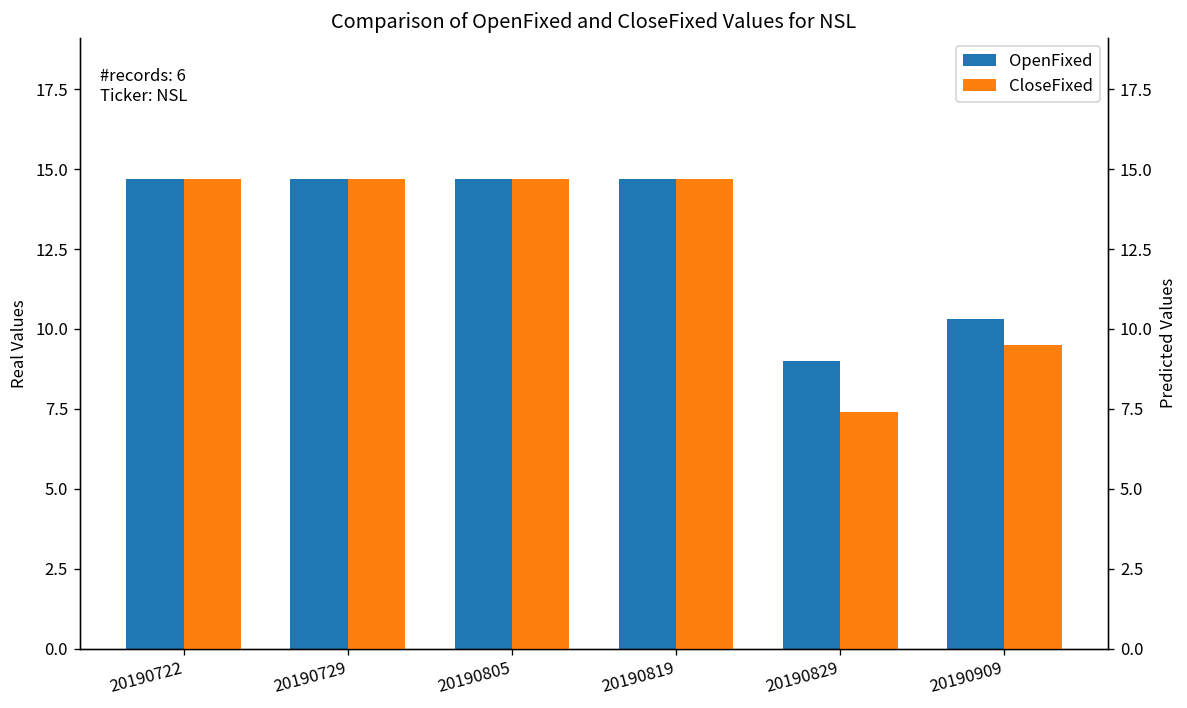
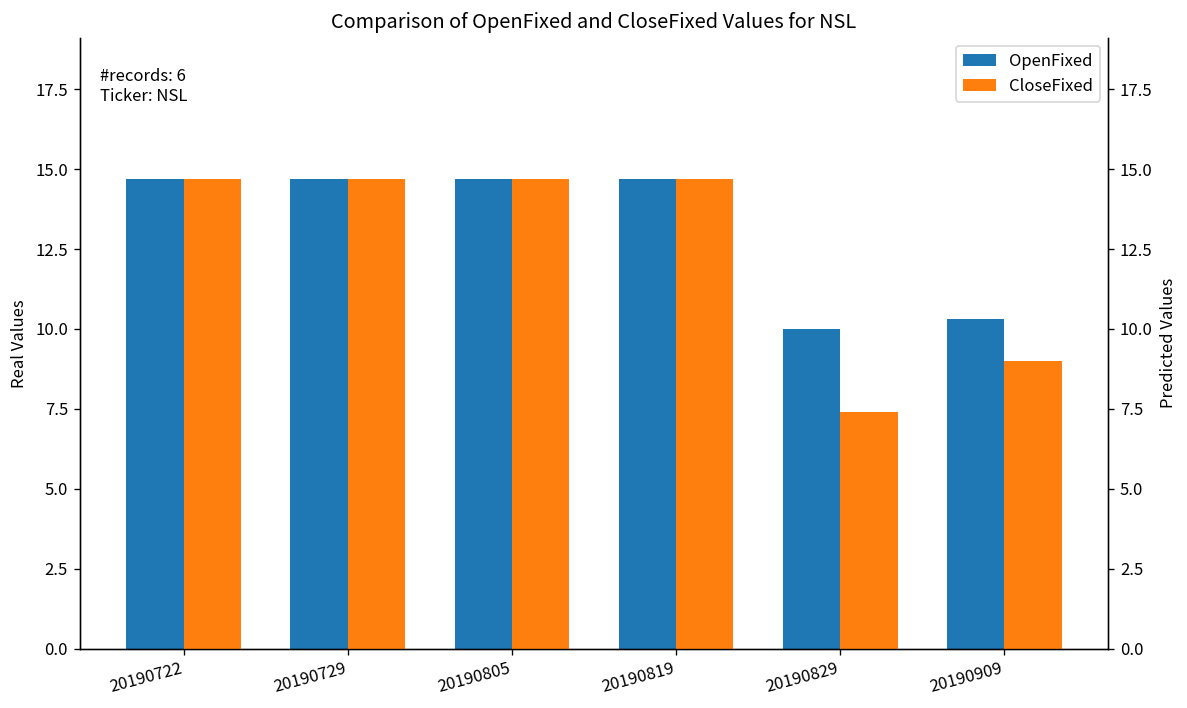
OpenFixed, 20190829: 9 -> 10
CloseFixed, 20190909: 9.5 -> 9.0
